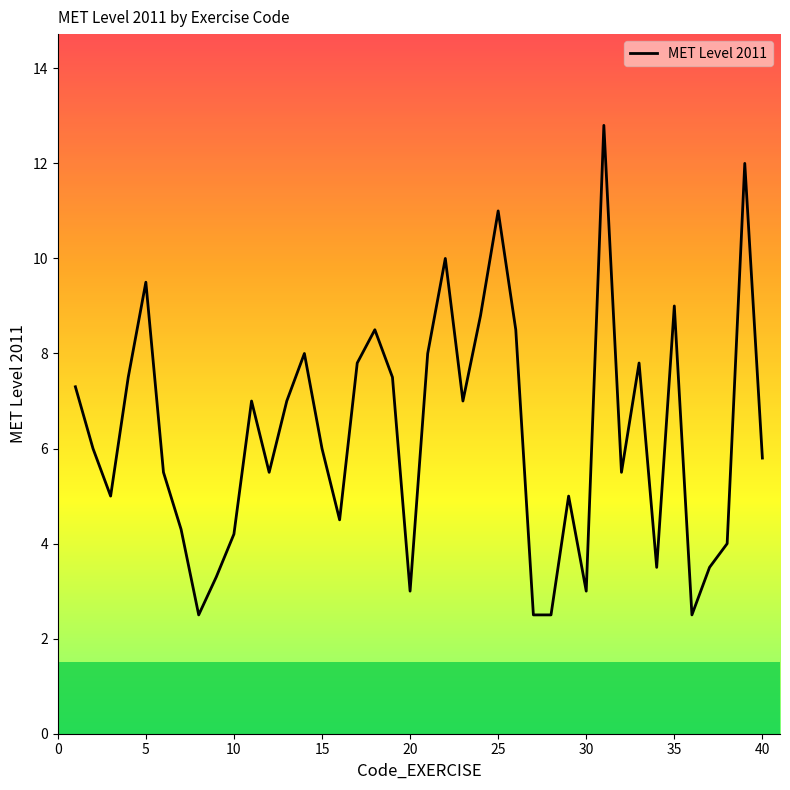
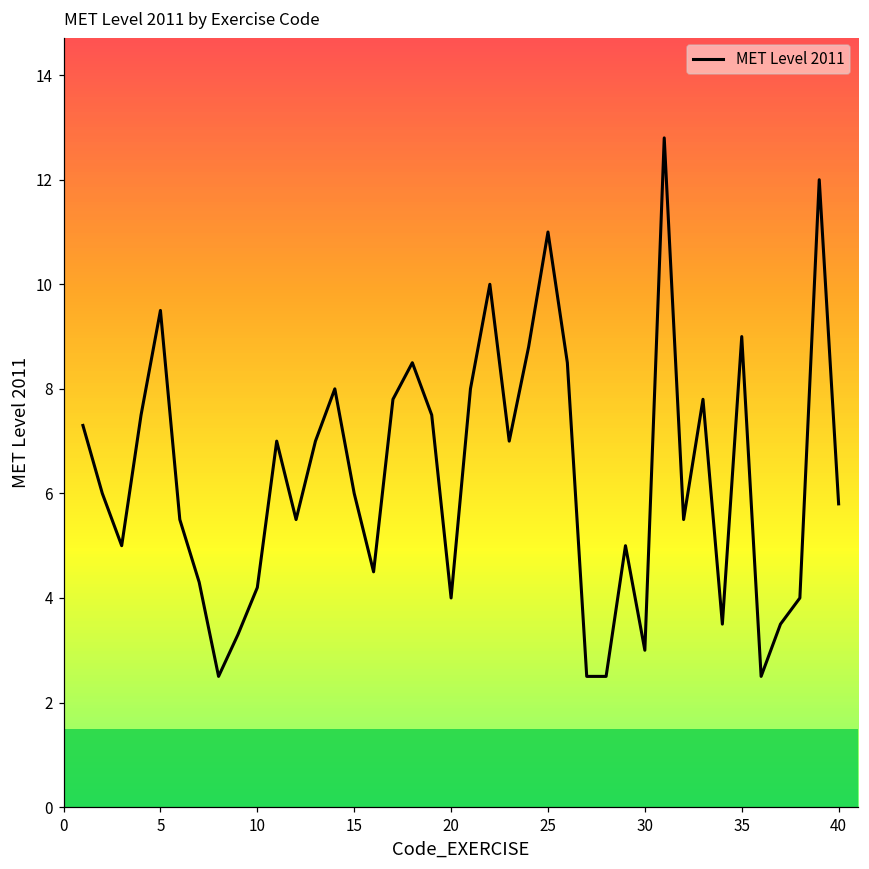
20: 3 -> 4
